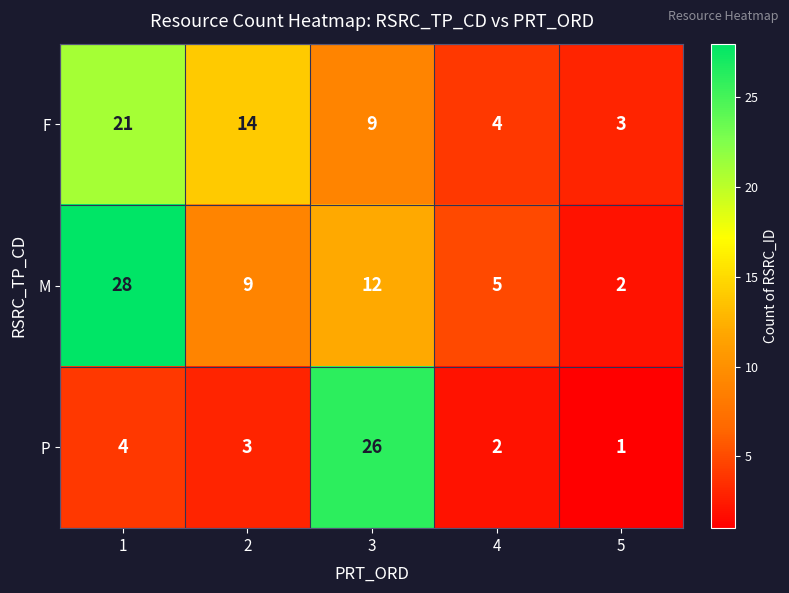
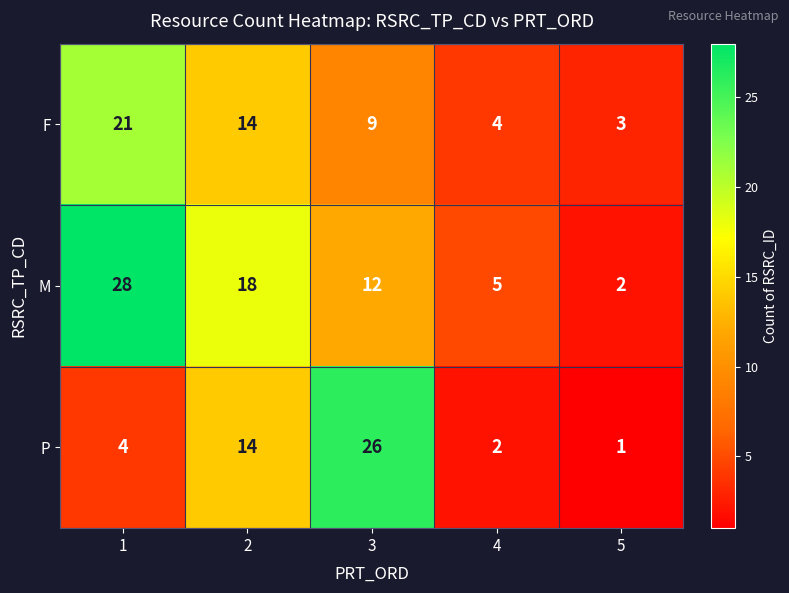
M, 2: 9 -> 18
P, 2: 3 -> 14
